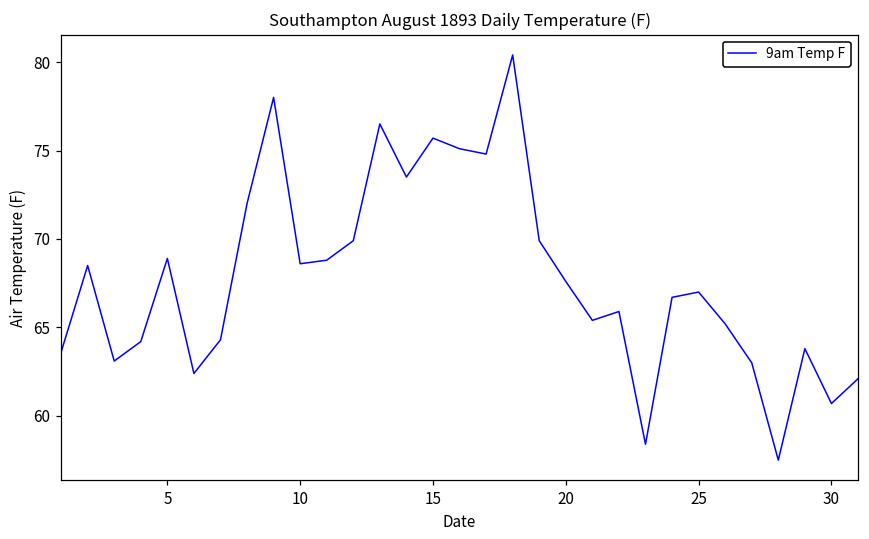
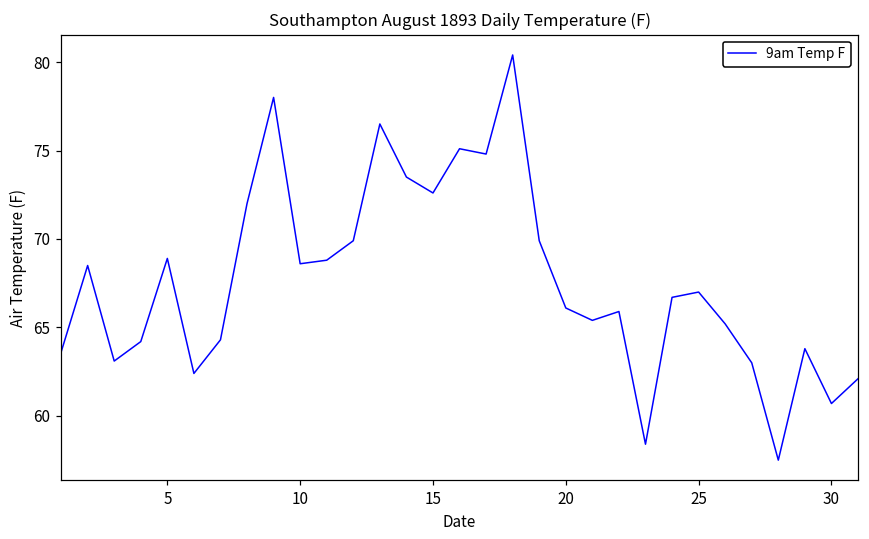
15: 75.7 -> 72.6
20: 67.6 -> 66.1
